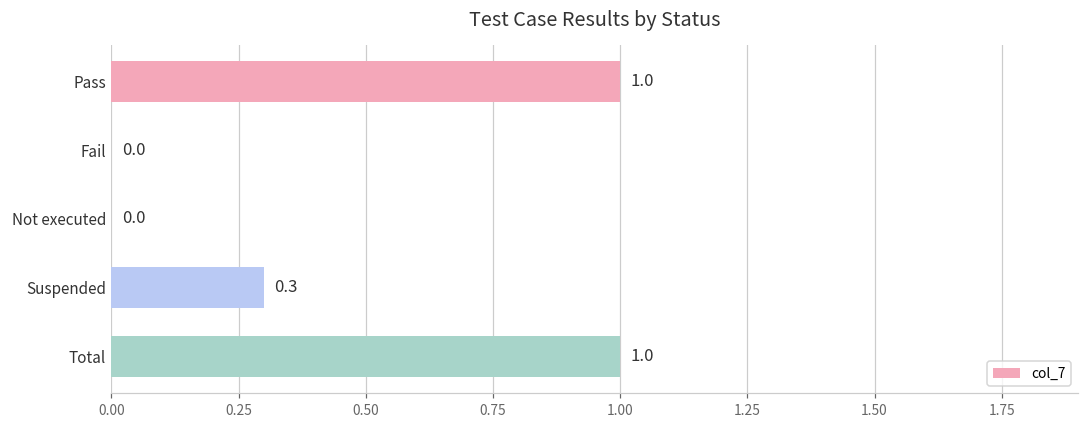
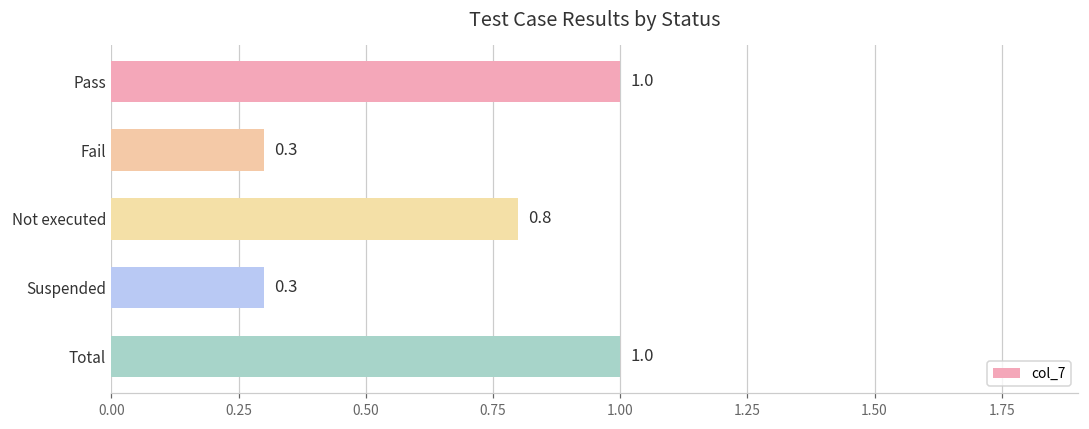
Fail: 0.0 -> 0.3
Not executed: 0.0 -> 0.8
